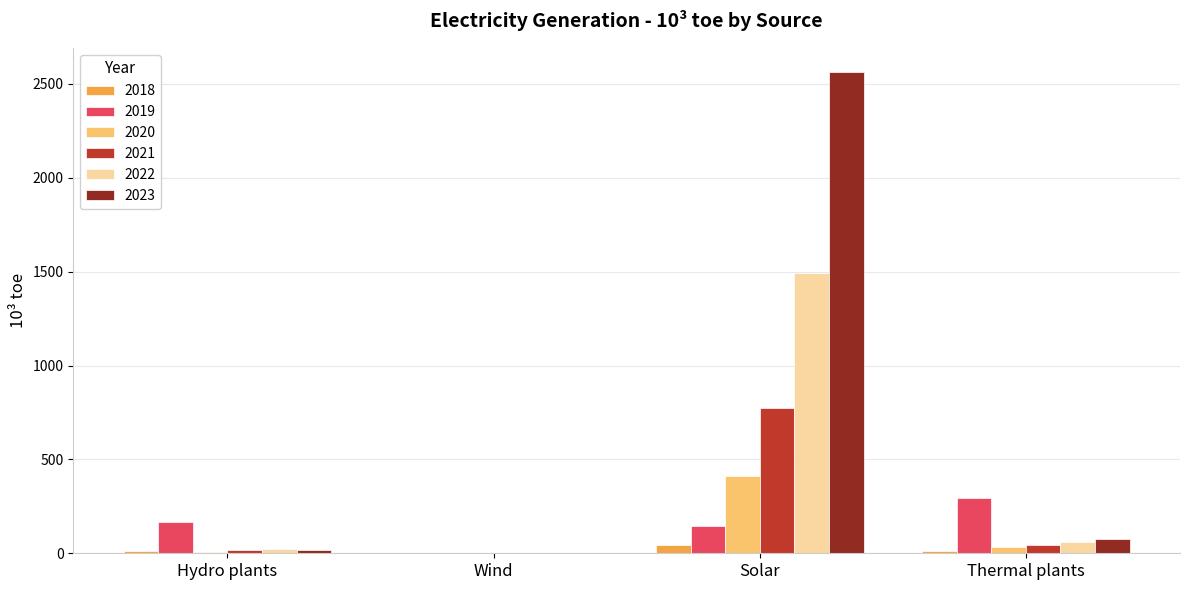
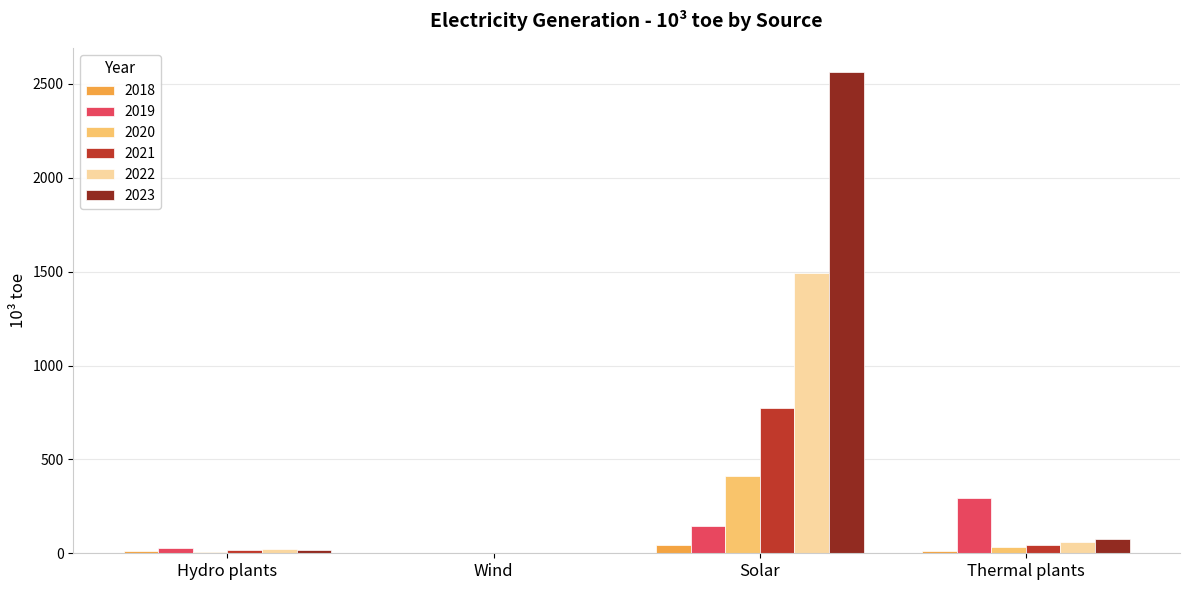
2019, Hydro plants: 170 -> 30
